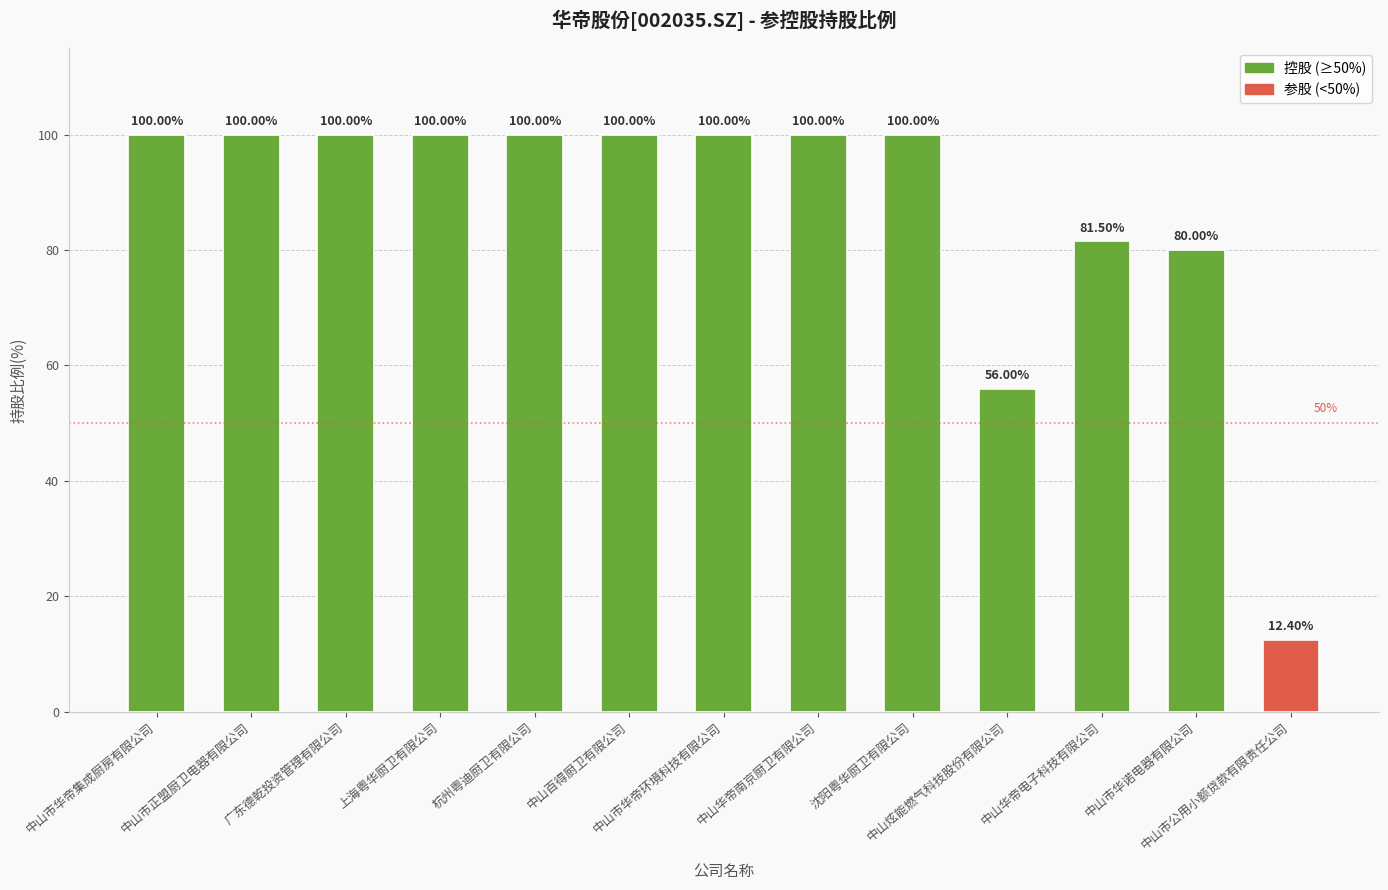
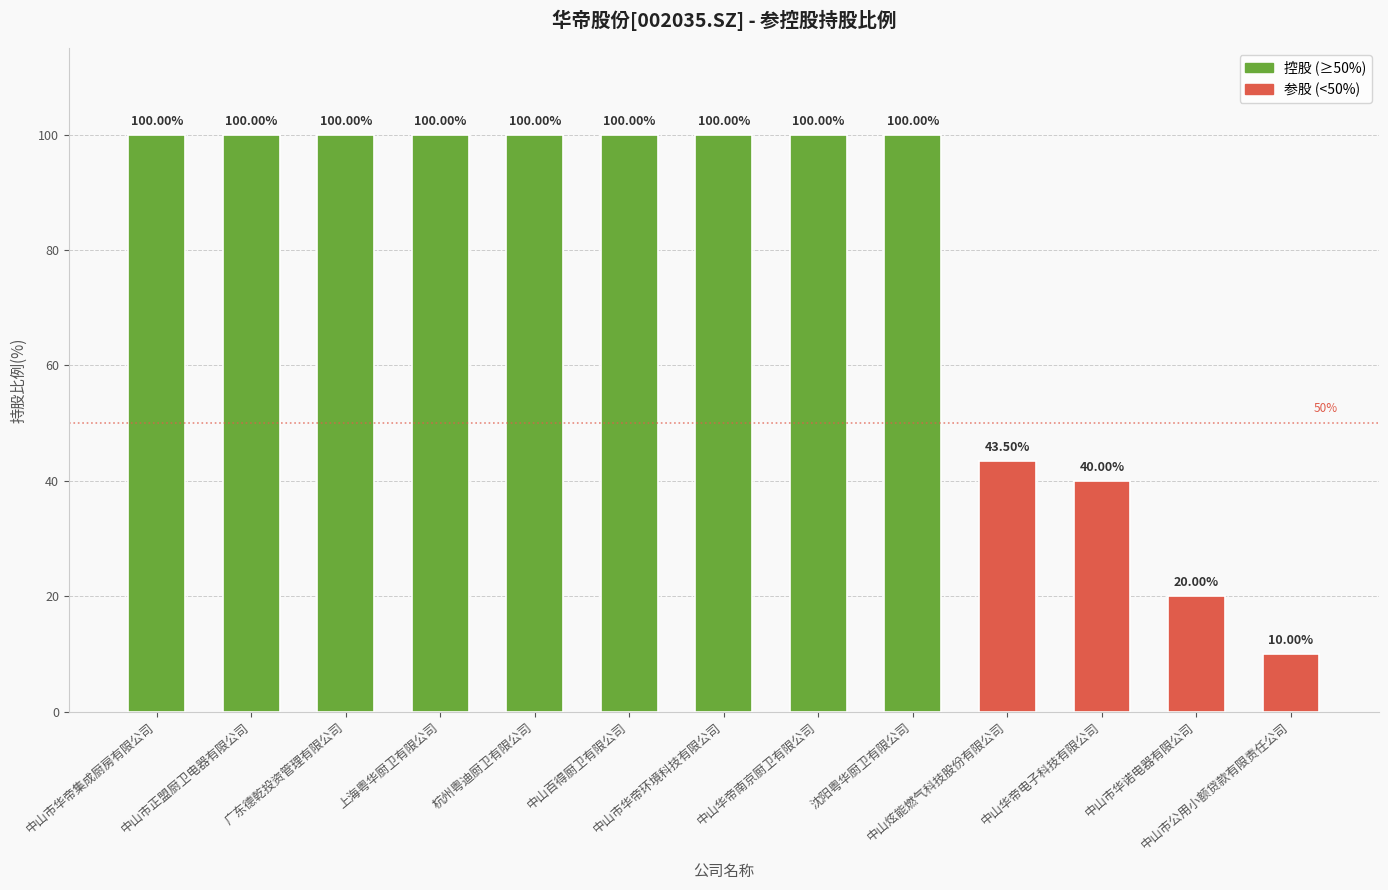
中山炫能燃气科技股份有限公司: 56.00% -> 43.50%
中山华帝电子科技有限公司: 81.50% -> 40.00%
中山市华诺电器有限公司: 80.00% -> 20.00%
中山市公用小额贷款有限责任公司: 12.40% -> 10.00%
